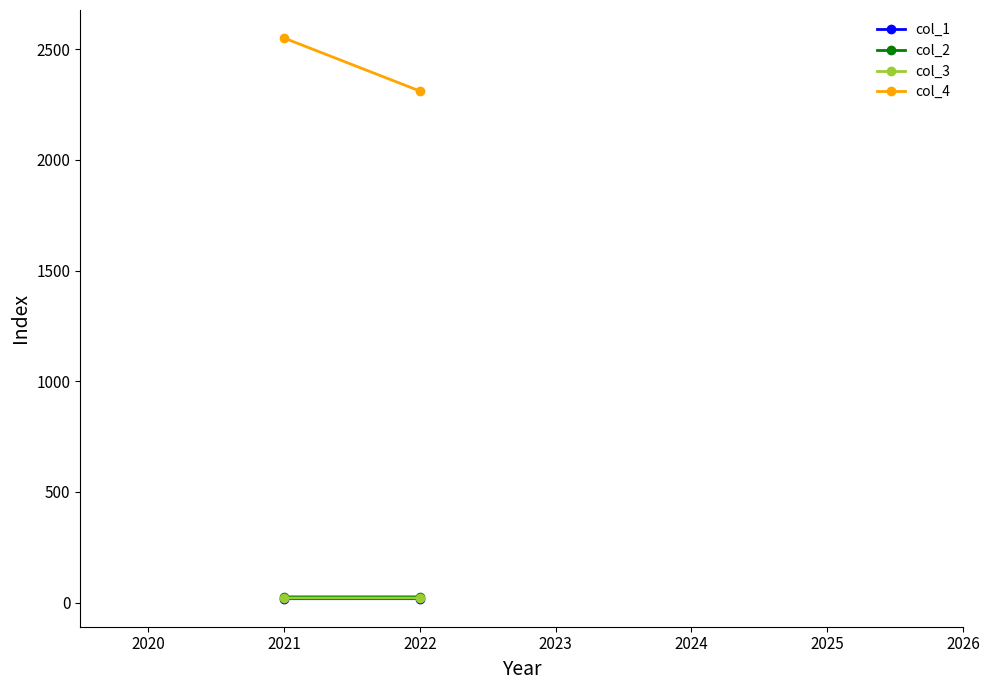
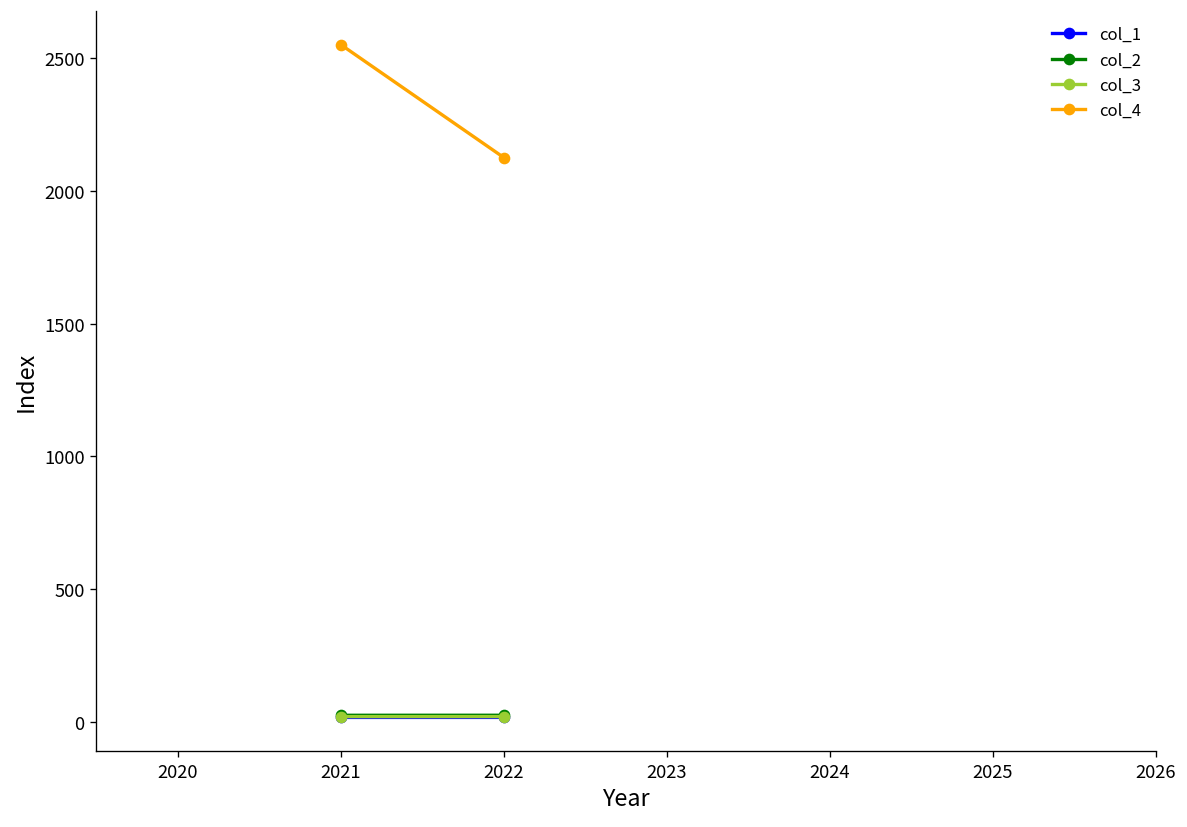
col_4, 2022: 2310 -> 2130
